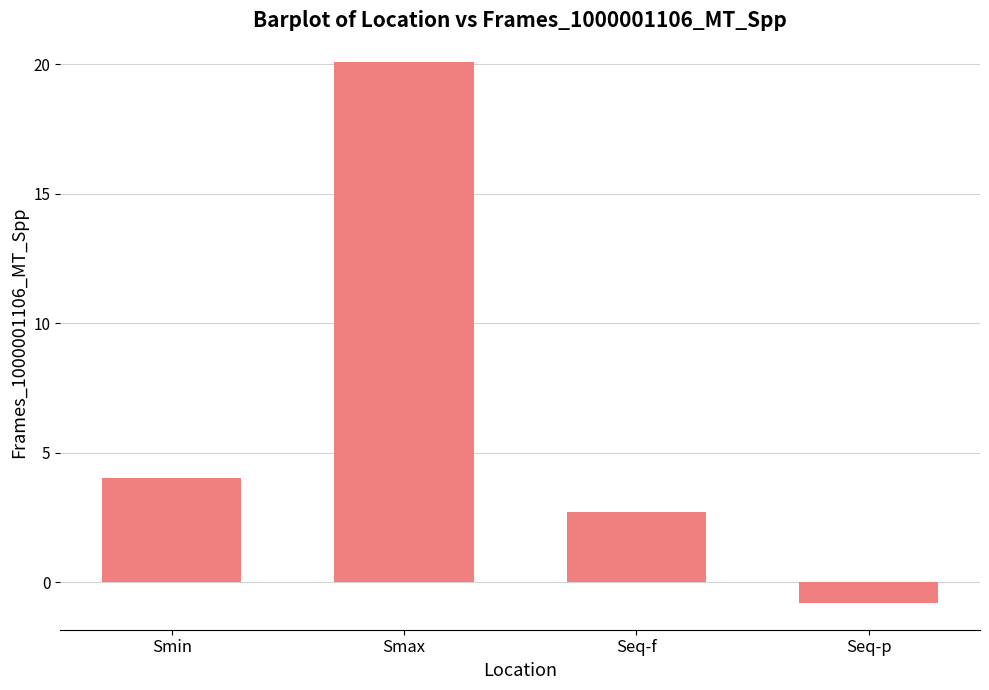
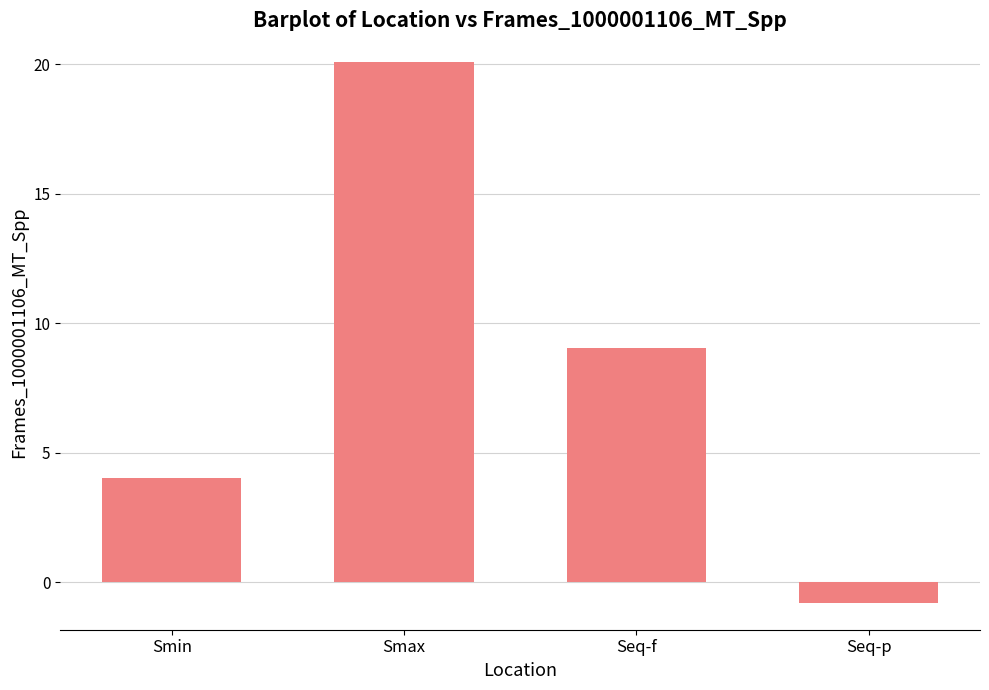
Seq-f: 2.7 -> 9.0
